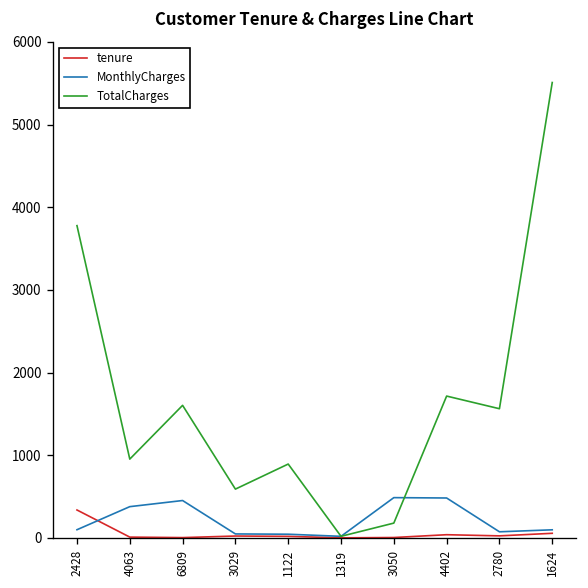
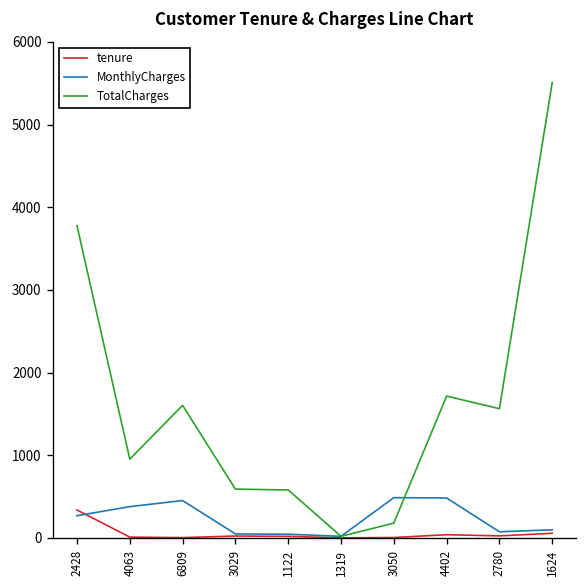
MonthlyCharges, 2428: 100 -> 300
TotalCharges, 1122: 900 -> 600
